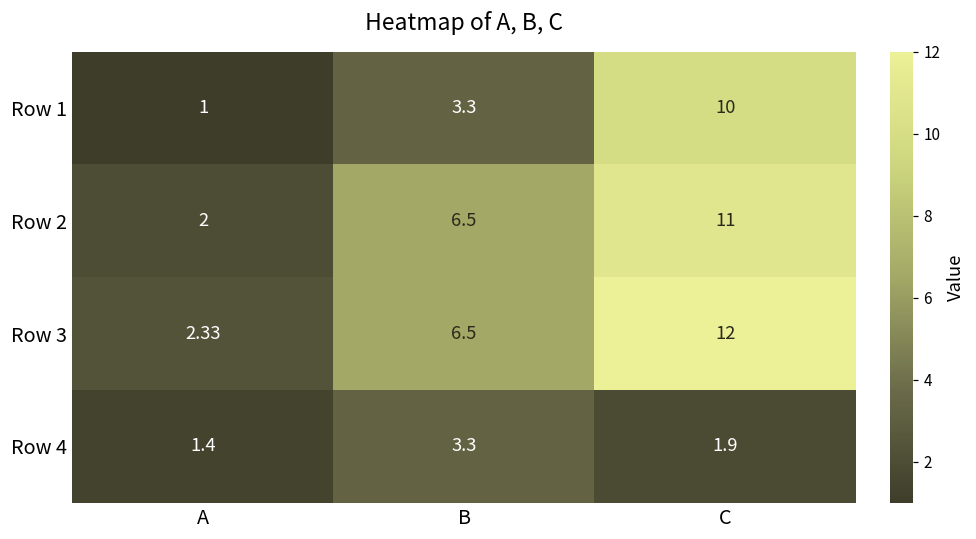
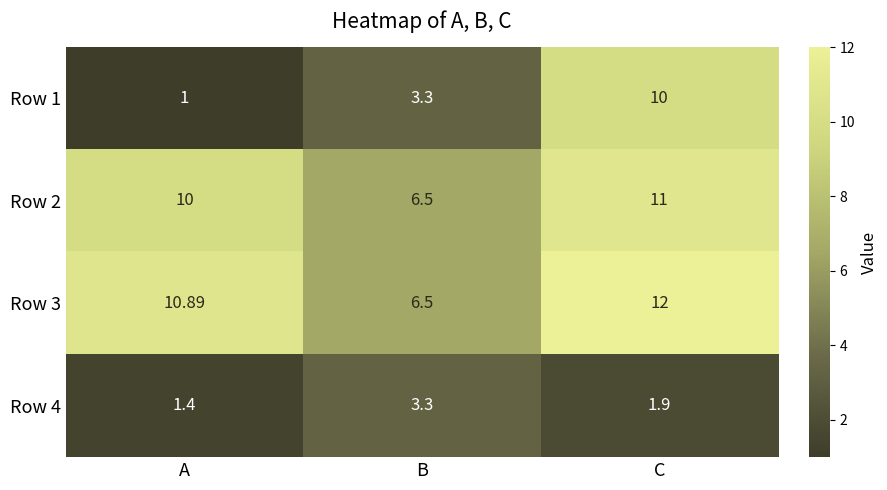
Row 2, A: 2 -> 10
Row 3, A: 2.33 -> 10.89
